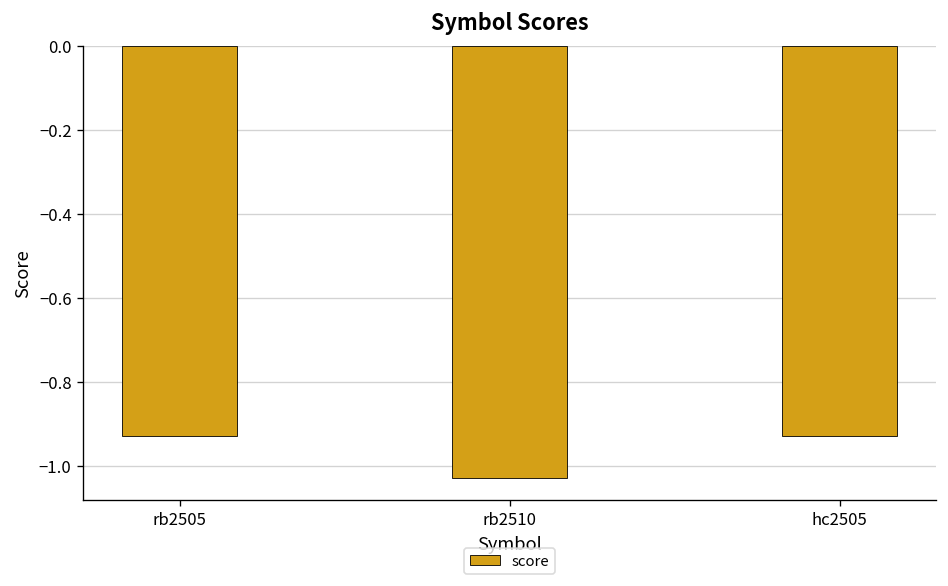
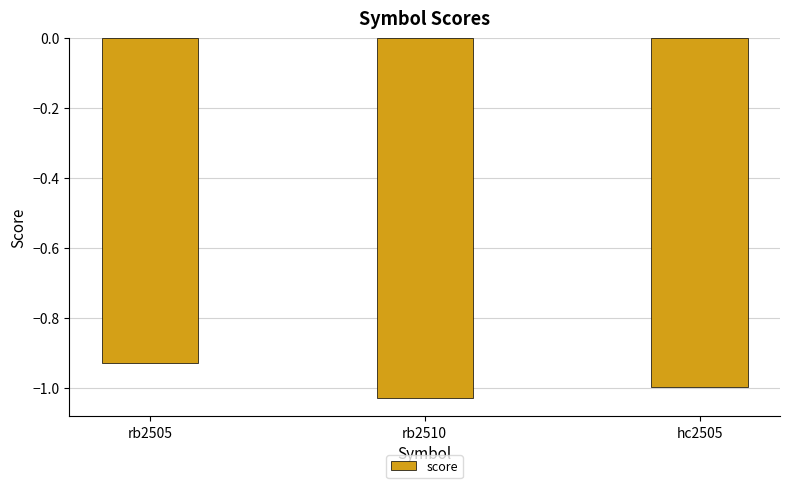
hc2505: -0.93 -> -1.00
